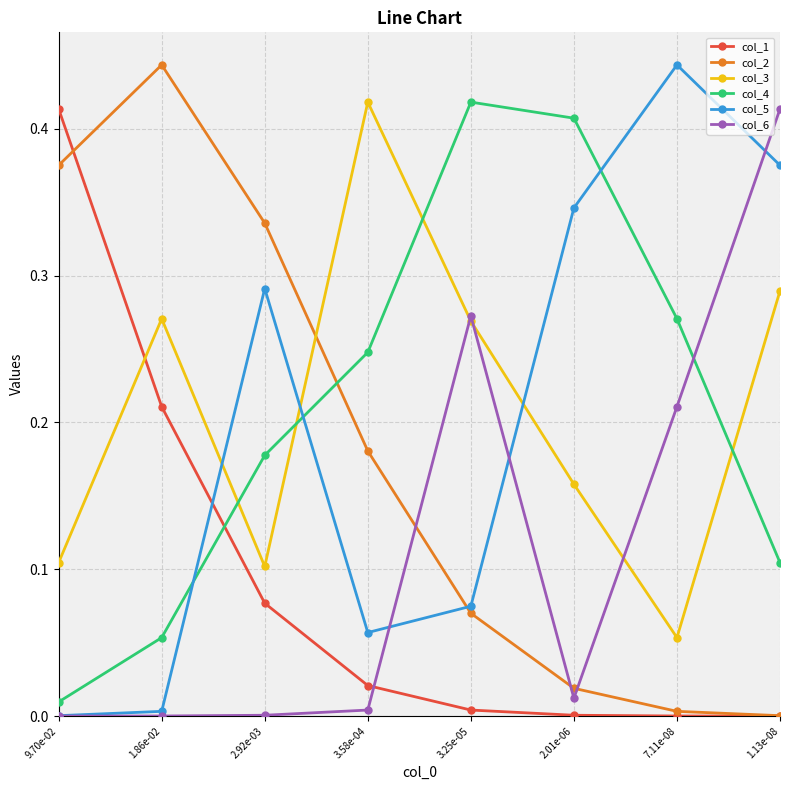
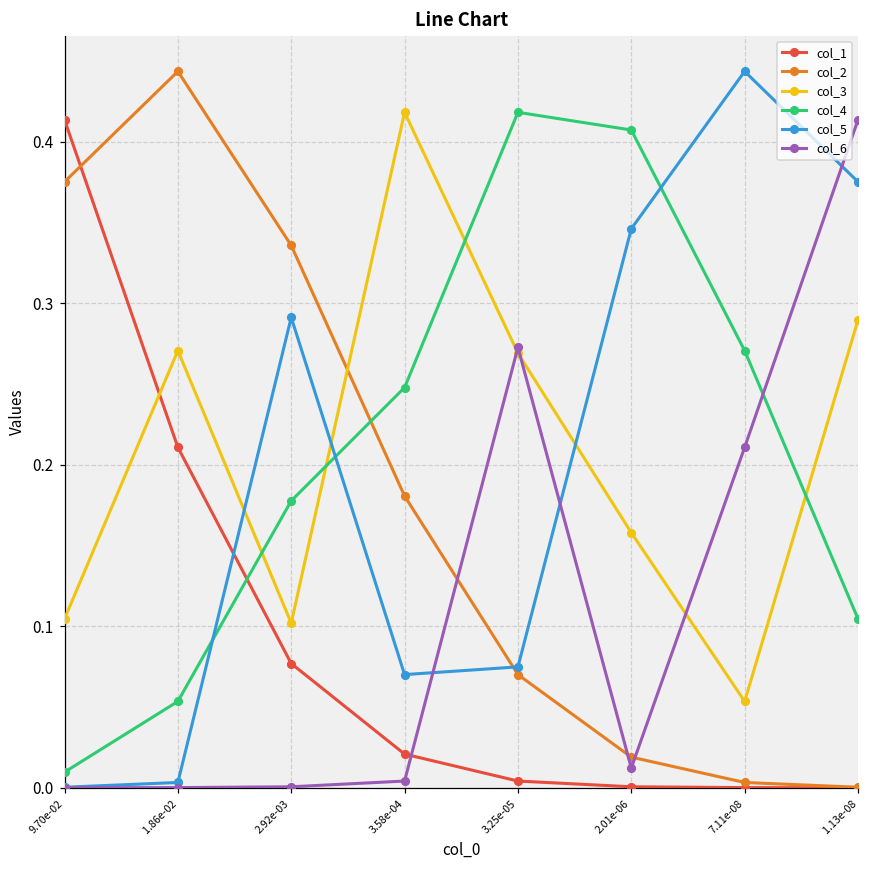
col_5, 3.58e-04: 0.057 -> 0.070
